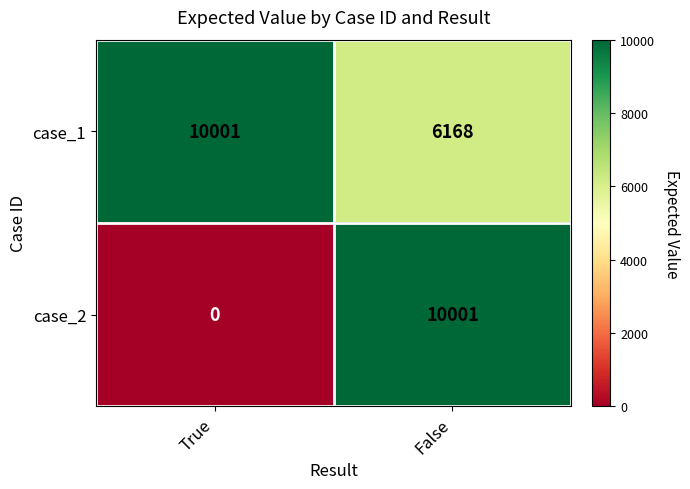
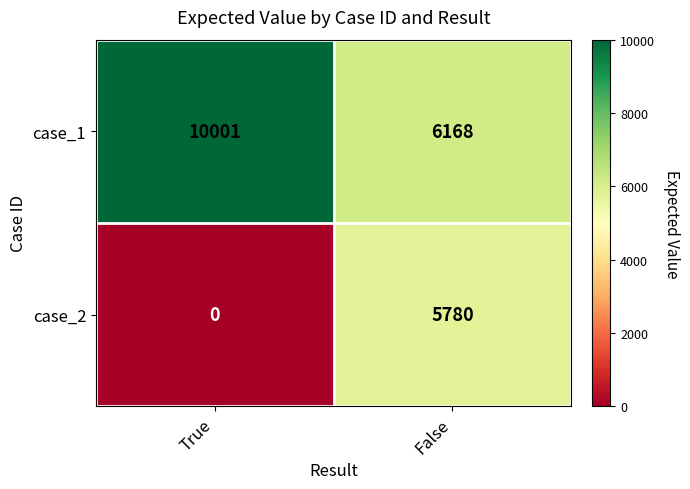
case_2, False: 10001 -> 5780
